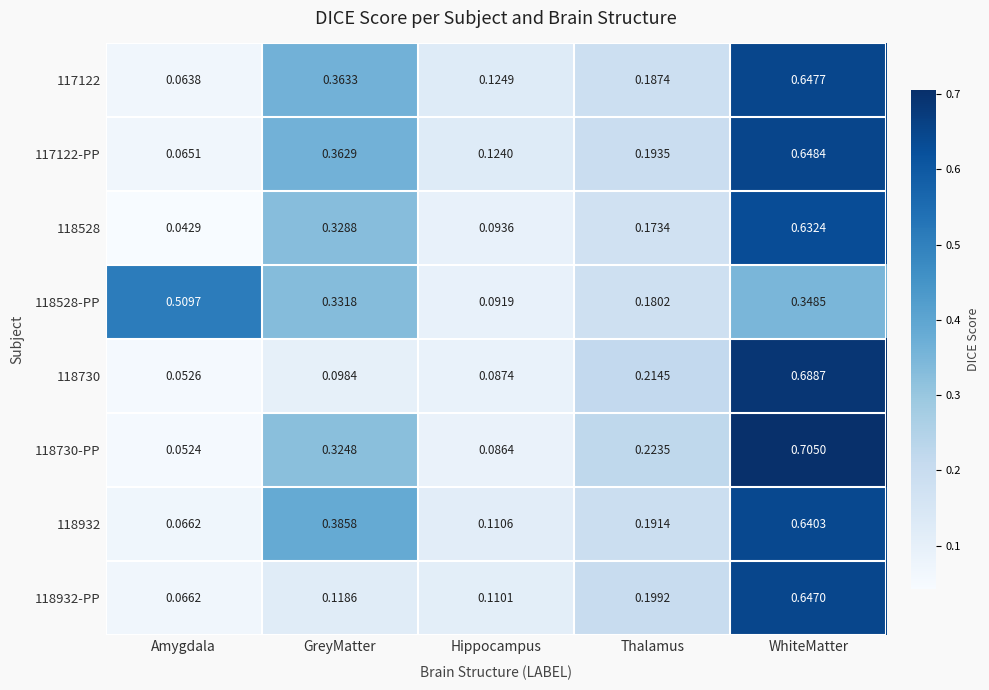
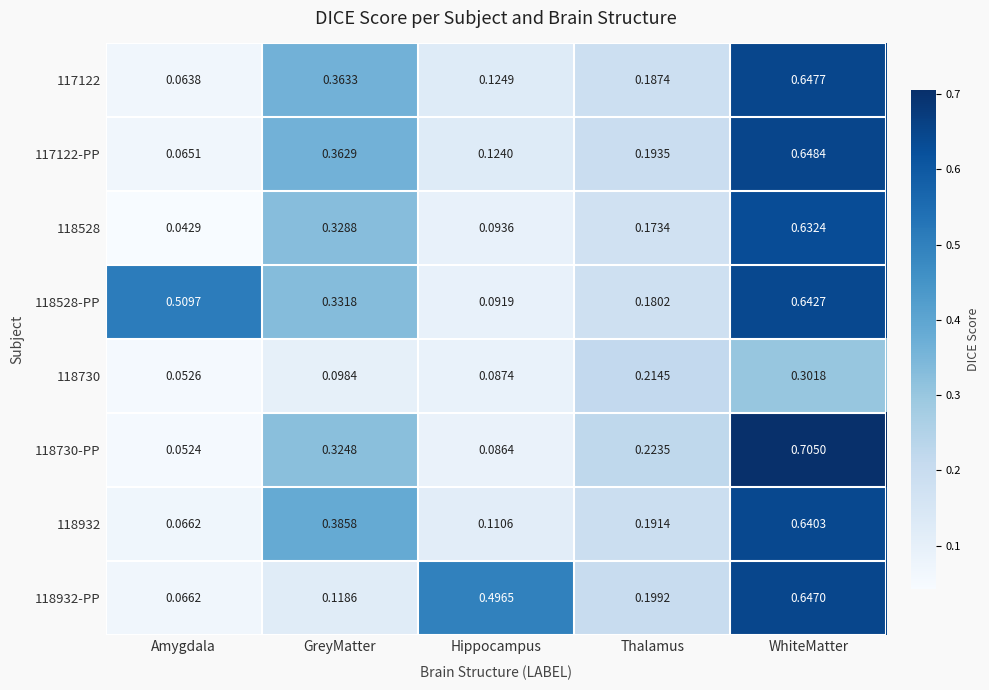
118528-PP, WhiteMatter: 0.3485 -> 0.6427
118730, WhiteMatter: 0.6887 -> 0.3018
118932-PP, Hippocampus: 0.1101 -> 0.4965
